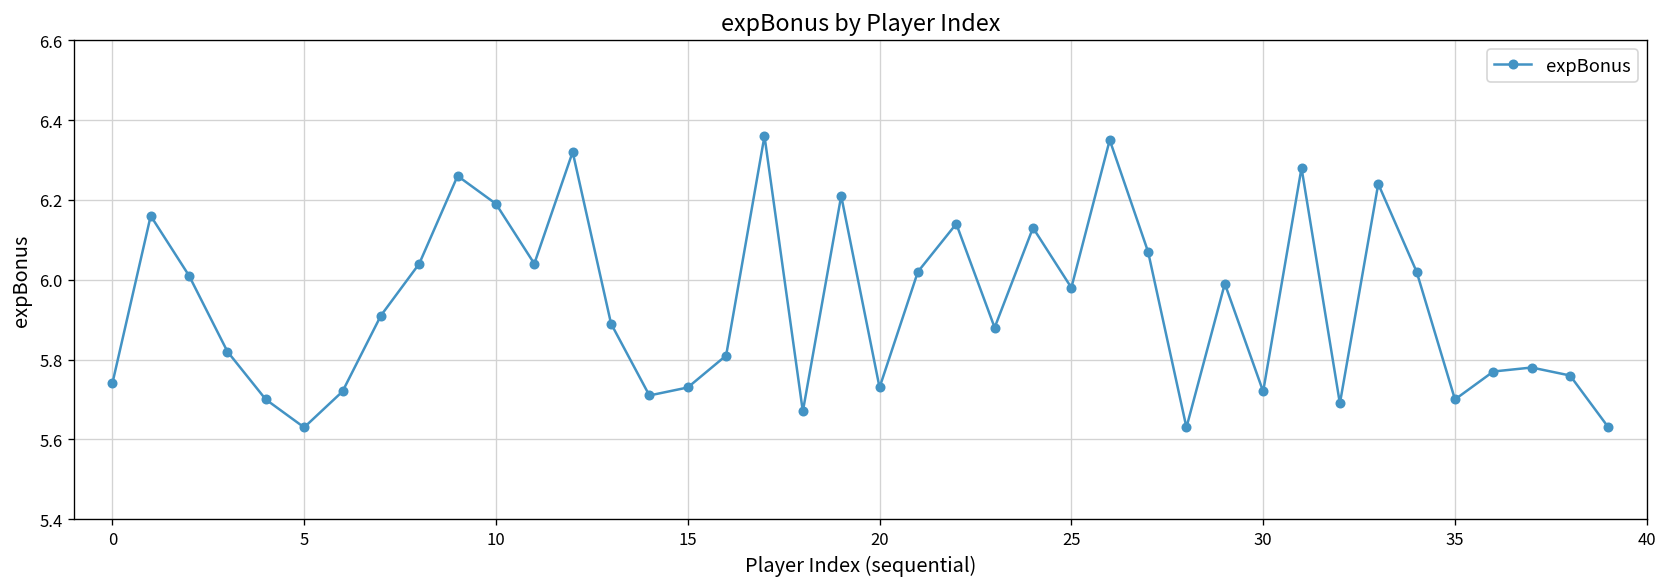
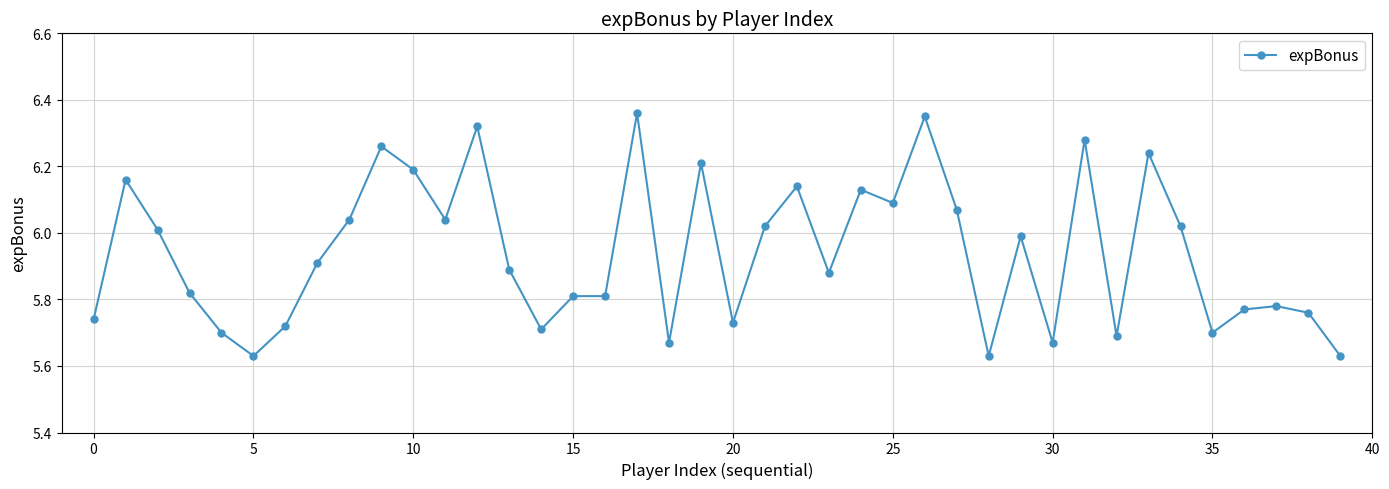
15: 5.73 -> 5.81
25: 5.98 -> 6.09
30: 5.72 -> 5.67
